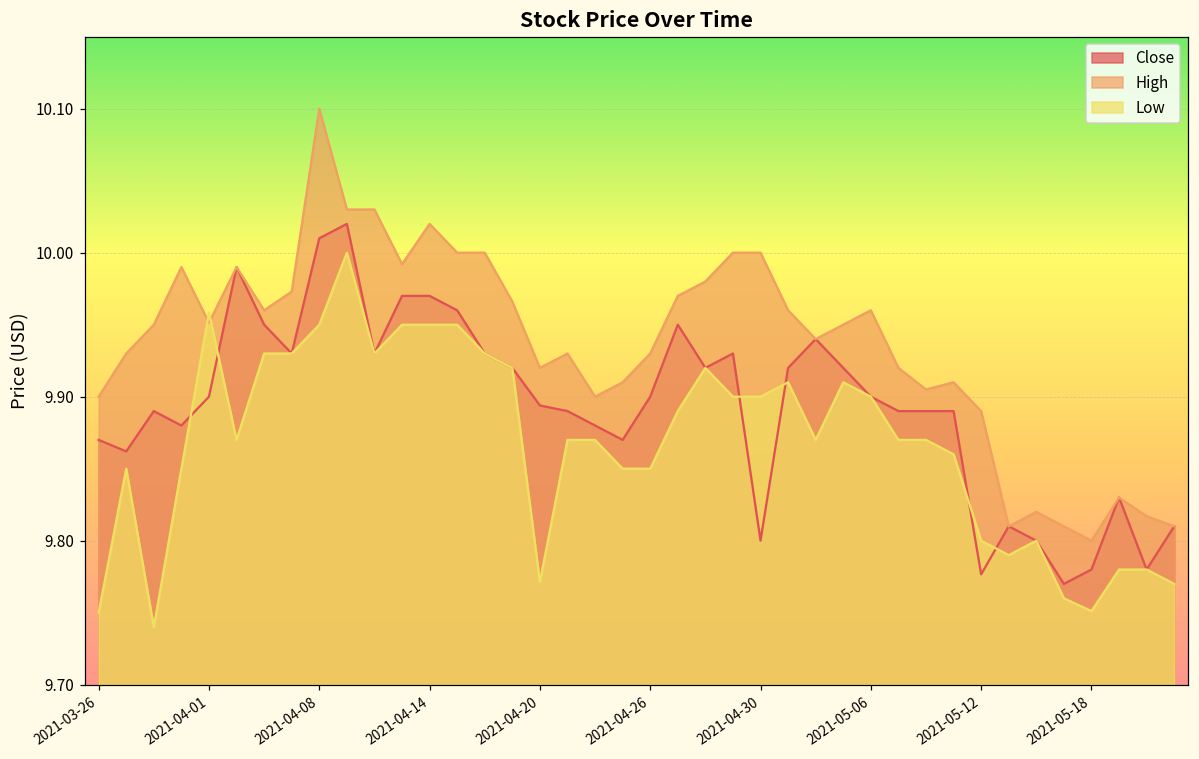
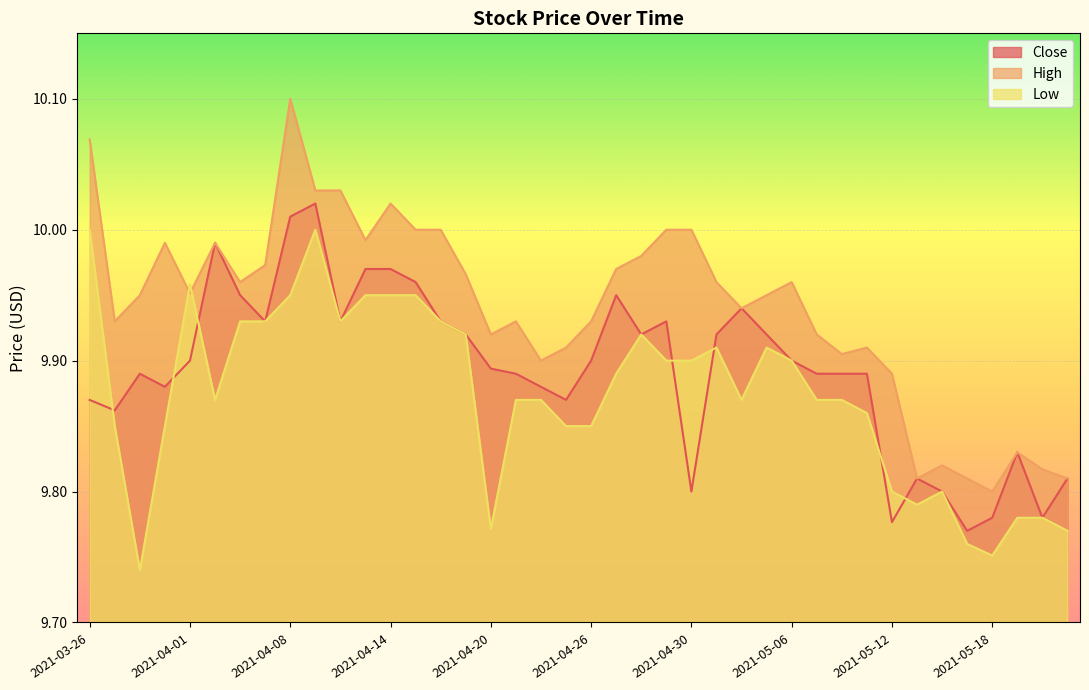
High, 2021-03-26: 9.900 -> 10.069
Low, 2021-03-26: 9.75 -> 10.00
